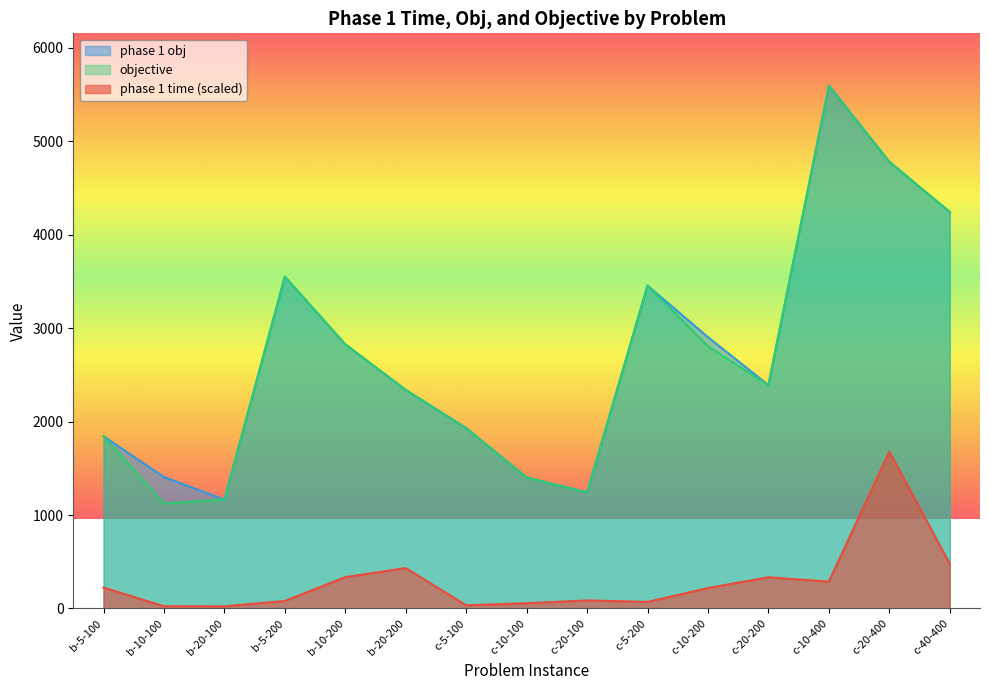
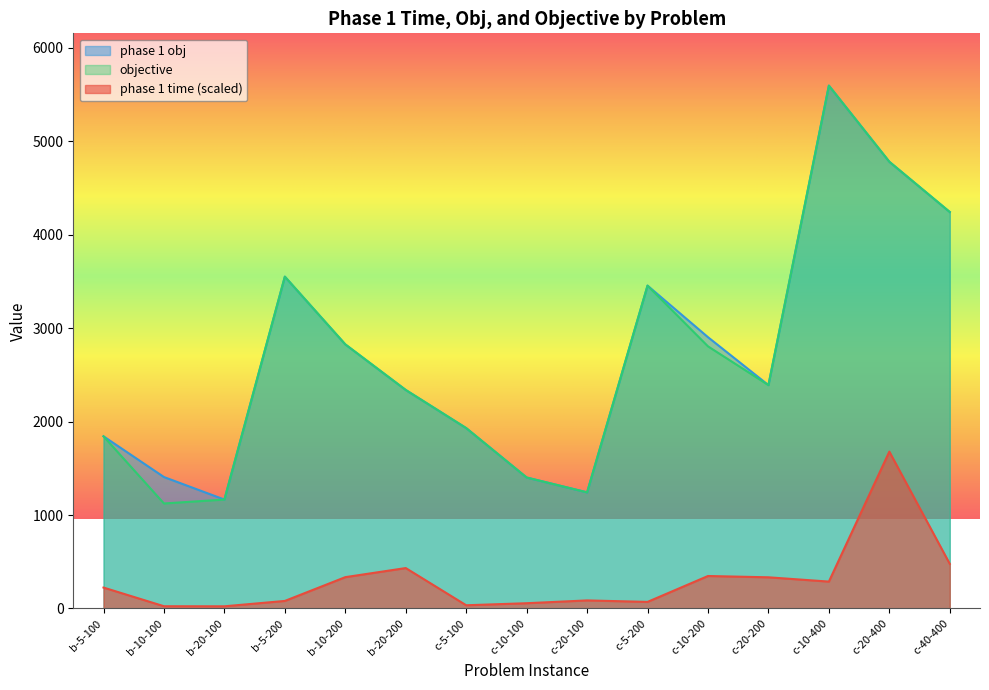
phase 1 time (scaled), c-10-200: 200 -> 300
